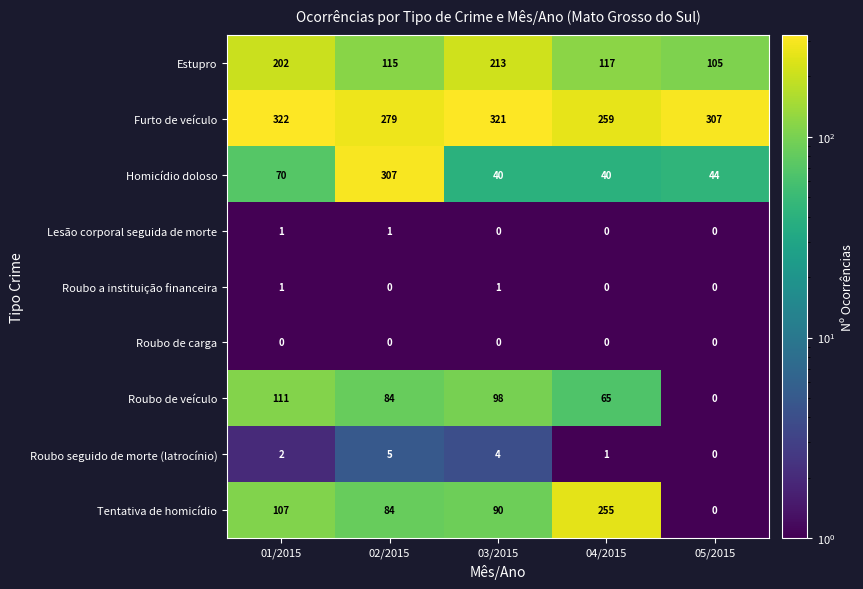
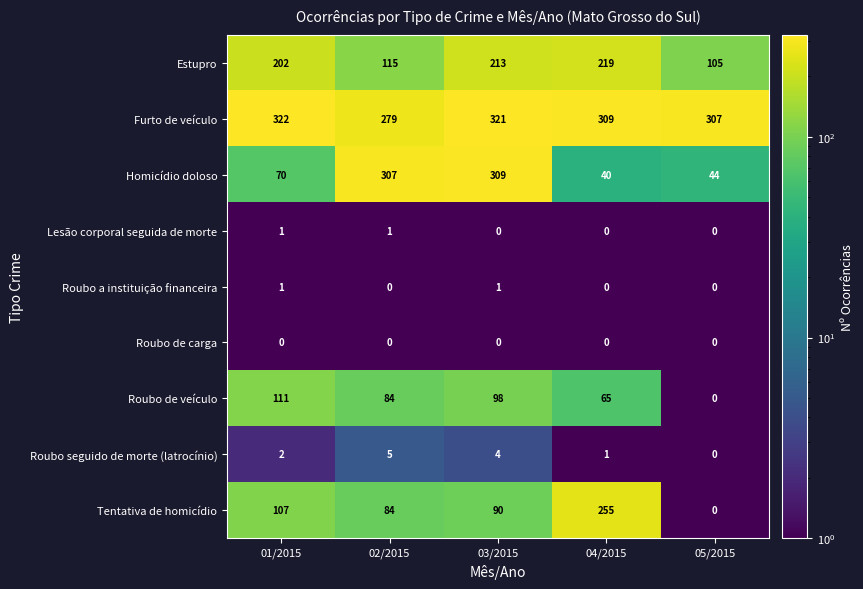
Estupro, 04/2015: 117 -> 219
Furto de veículo, 04/2015: 259 -> 309
Homicídio doloso, 03/2015: 40 -> 309
